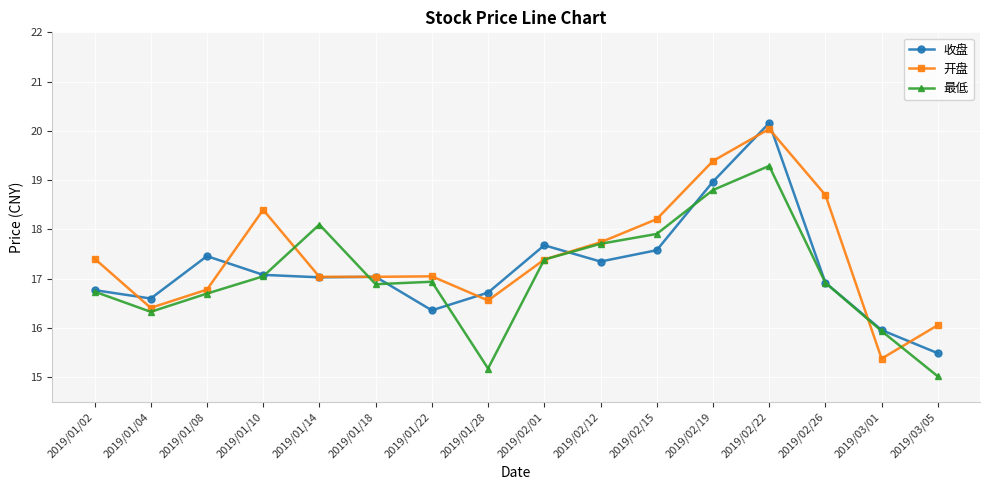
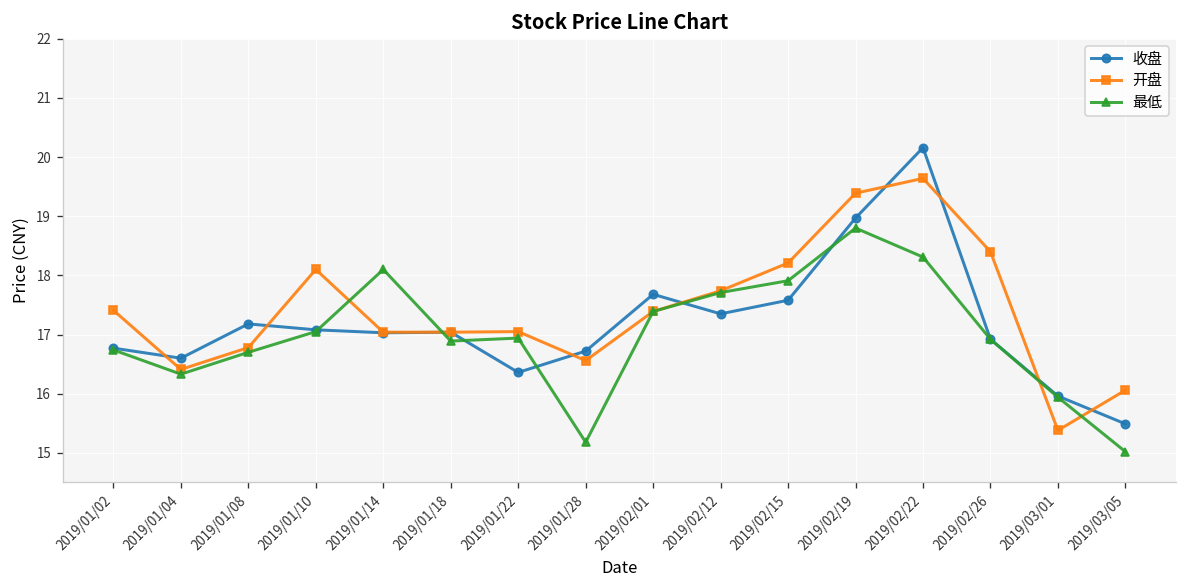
收盘, 2019/01/08: 17.5 -> 17.2
开盘, 2019/01/10: 18.4 -> 18.1
开盘, 2019/02/22: 20.0 -> 19.6
最低, 2019/02/22: 19.3 -> 18.3
开盘, 2019/02/26: 18.7 -> 18.4
